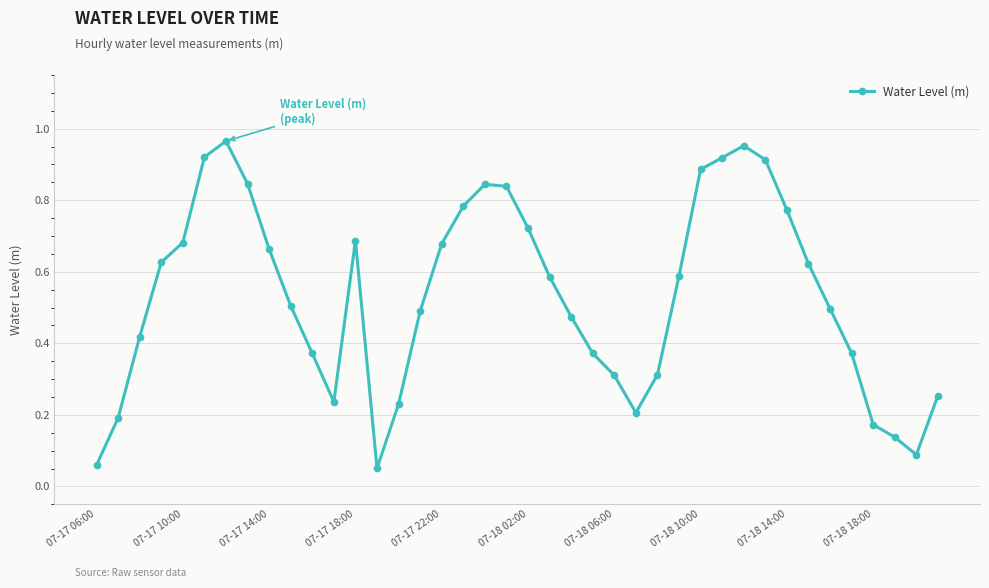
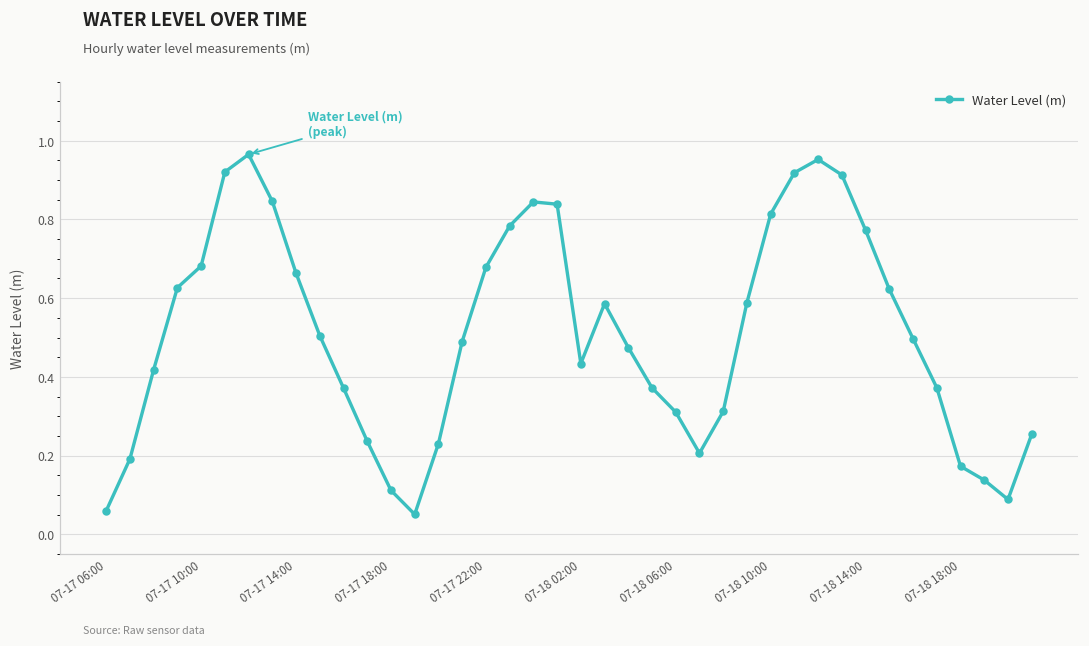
07-17 18:00: 0.69 -> 0.11
07-18 02:00: 0.72 -> 0.43
07-18 10:00: 0.89 -> 0.81
